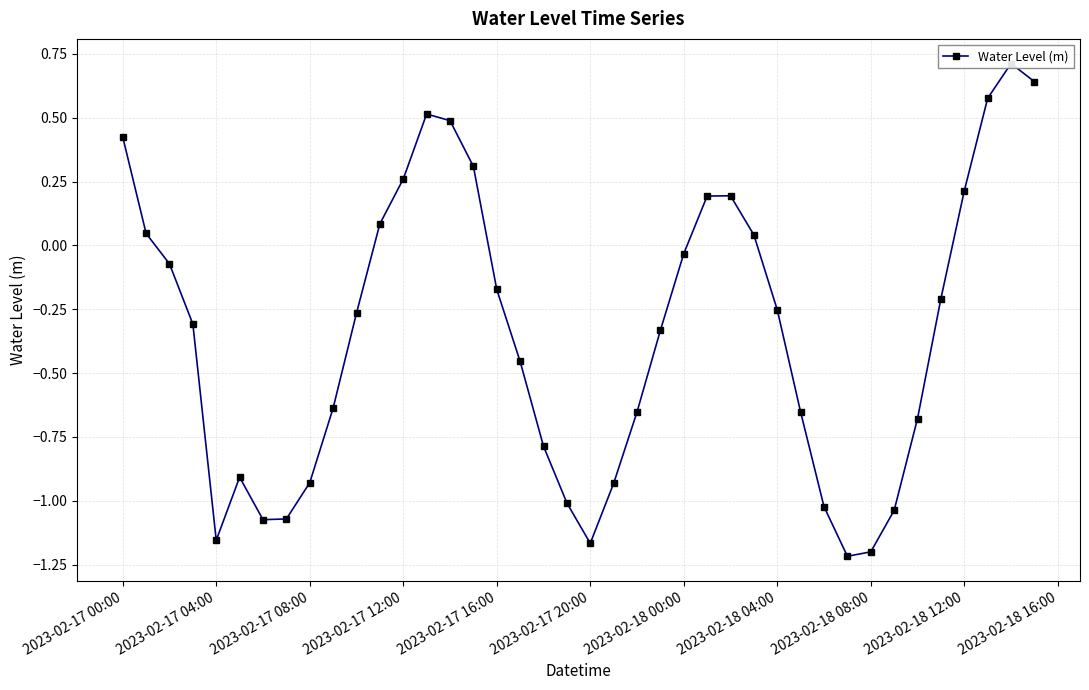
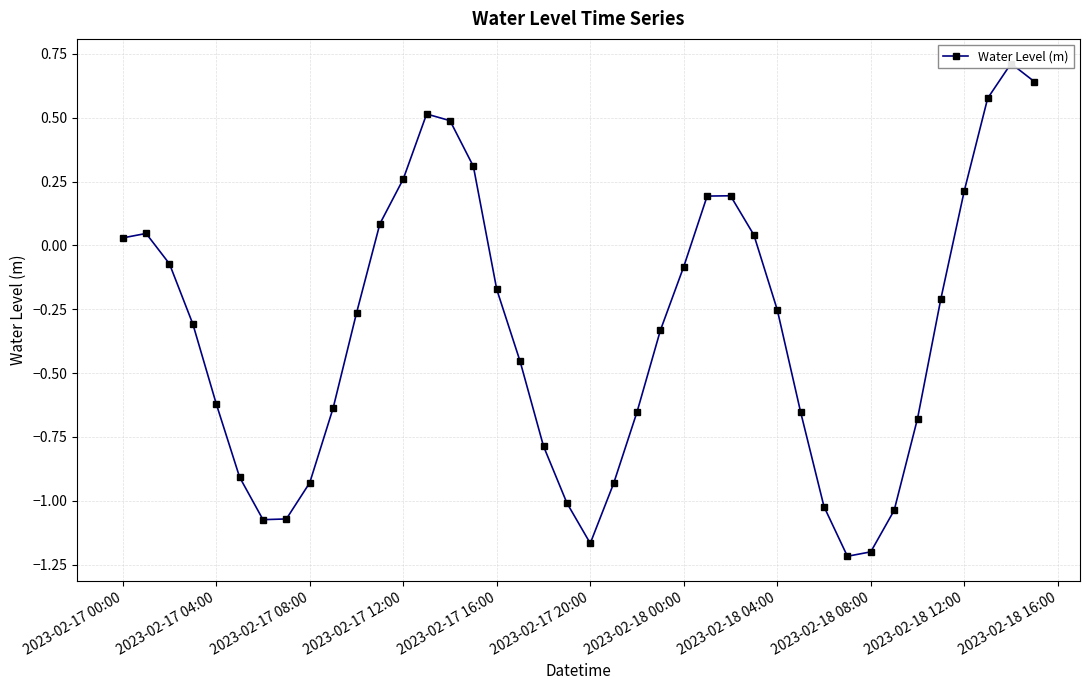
2023-02-17 00:00: 0.42 -> 0.03
2023-02-17 04:00: -1.16 -> -0.62
2023-02-18 00:00: -0.03 -> -0.08
